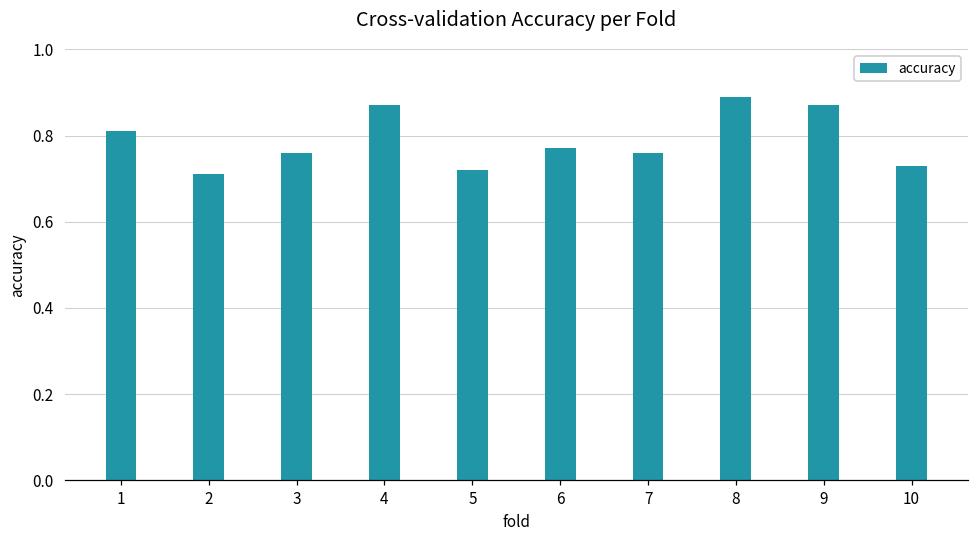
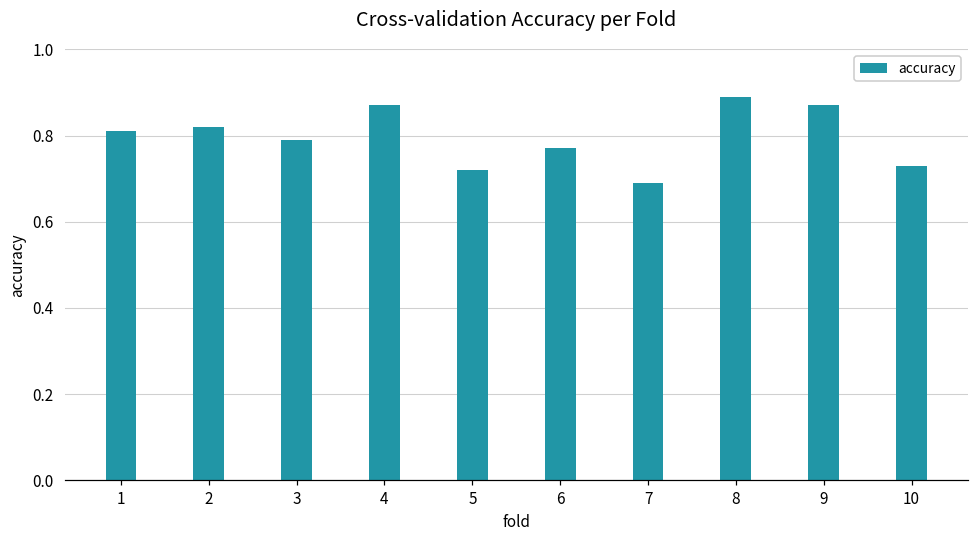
2: 0.71 -> 0.82
3: 0.76 -> 0.79
7: 0.76 -> 0.69
